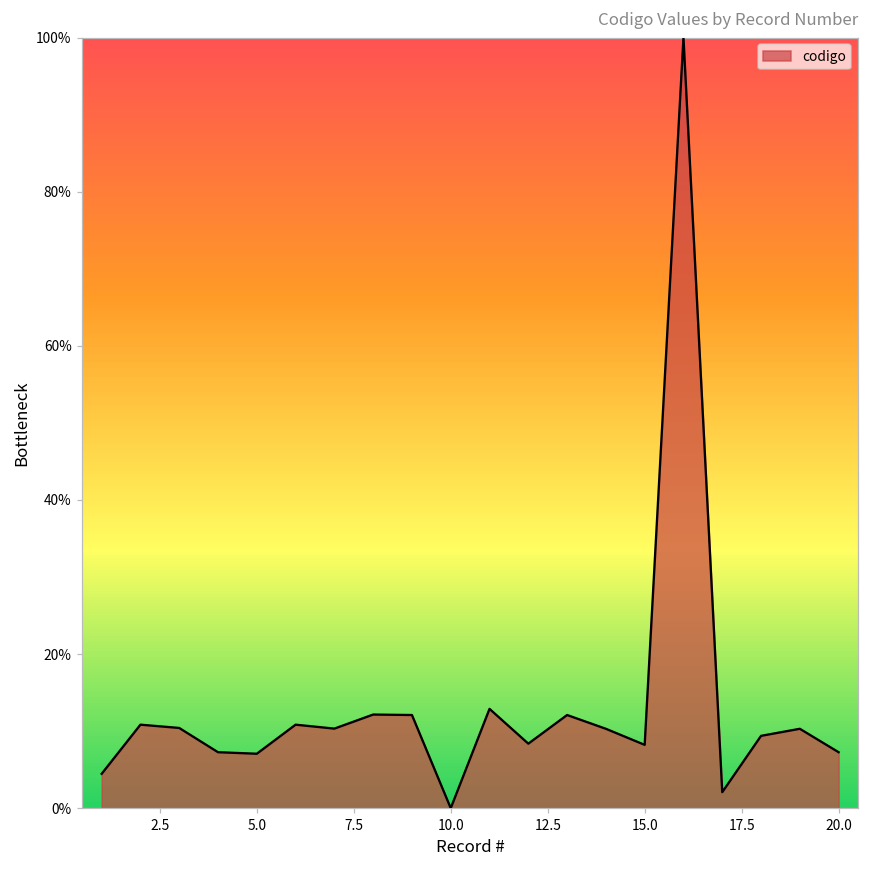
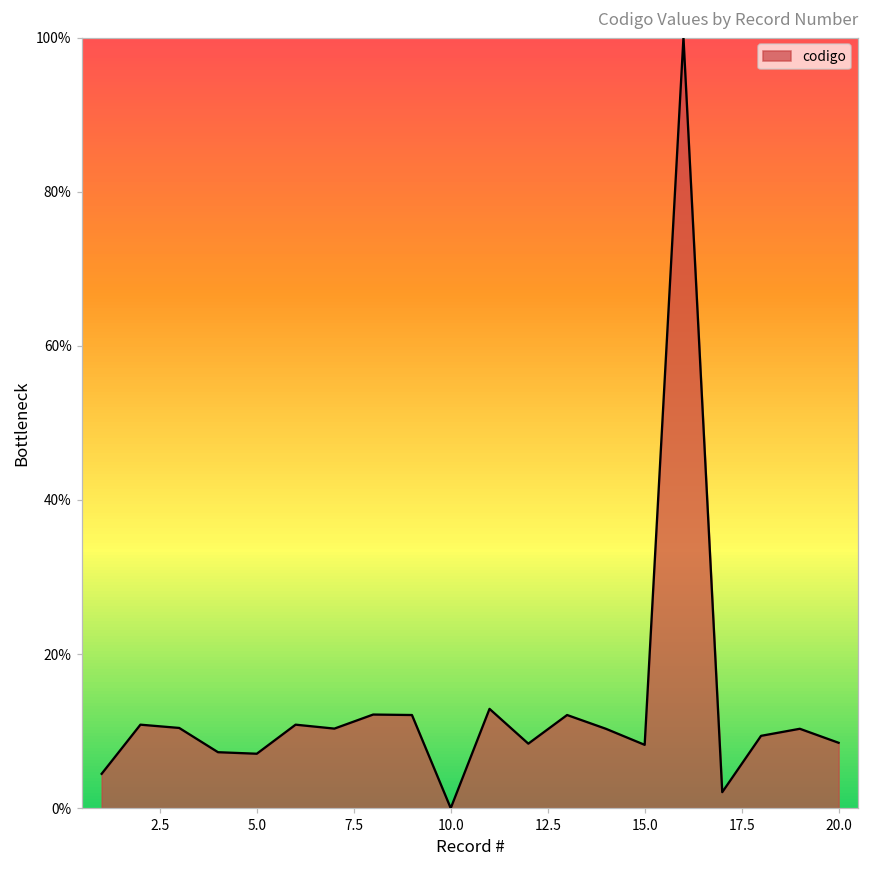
20.0: 7% -> 8%
